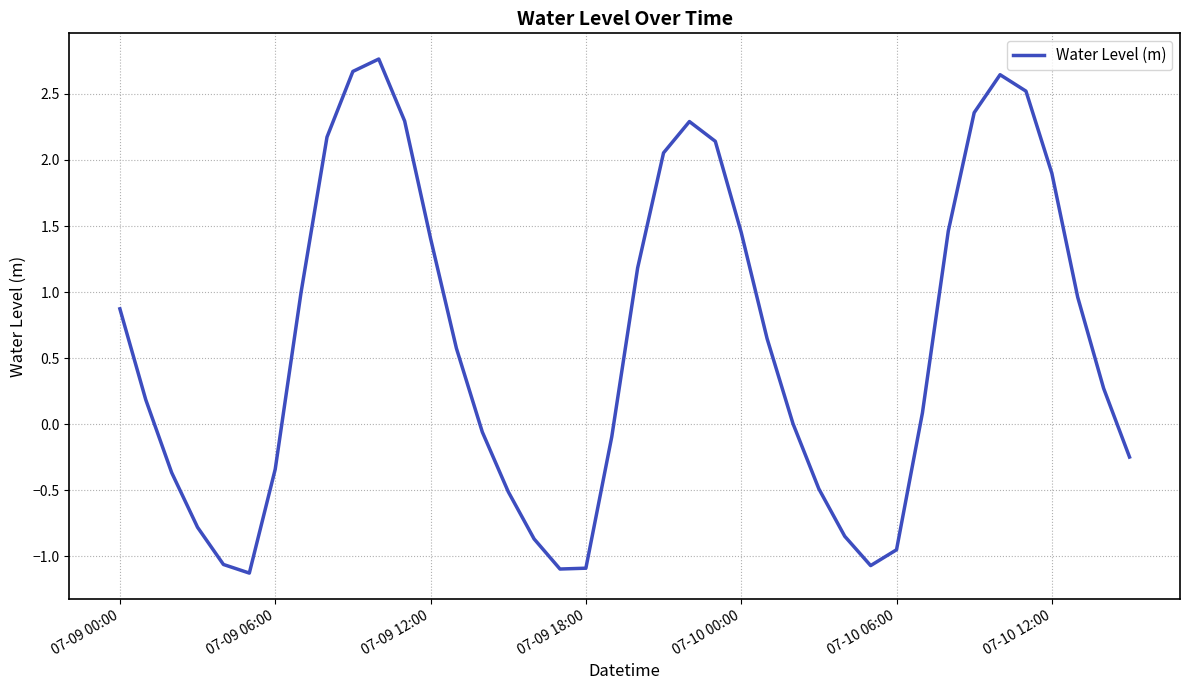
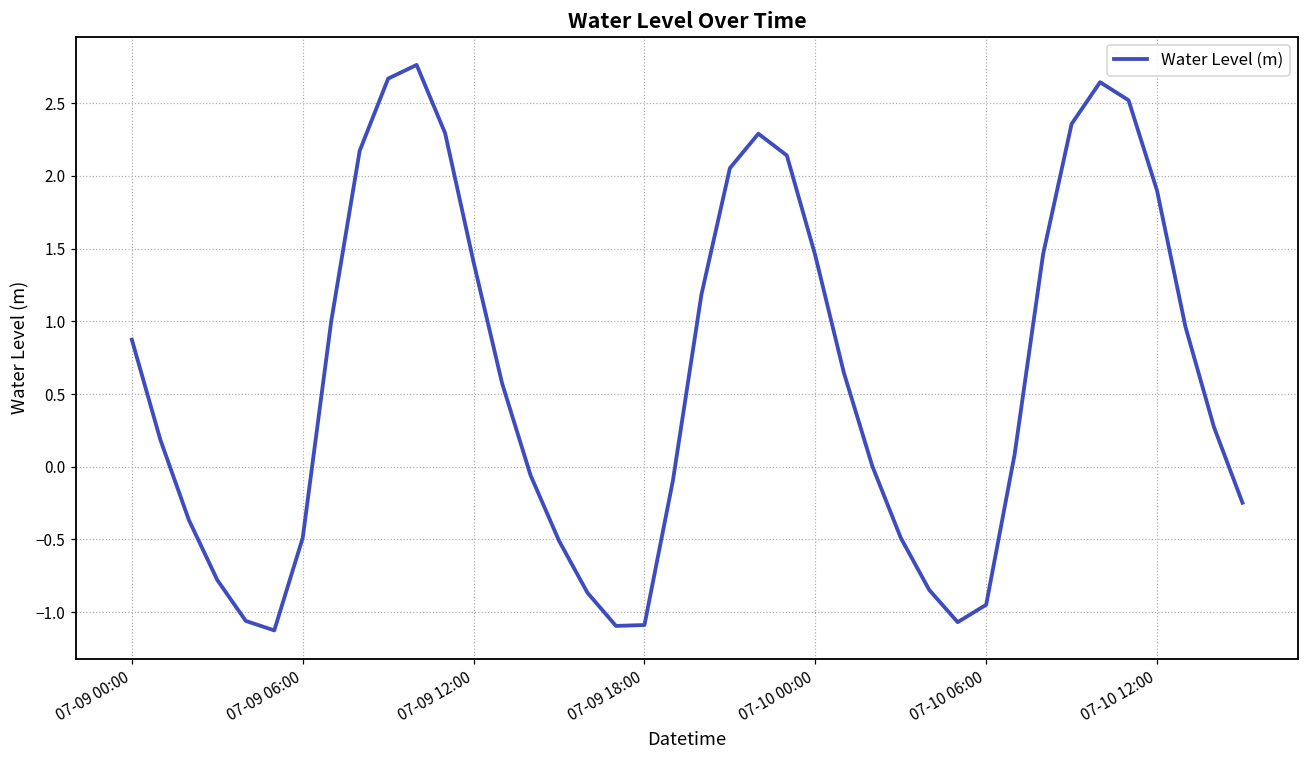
07-09 06:00: -0.34 -> -0.49
